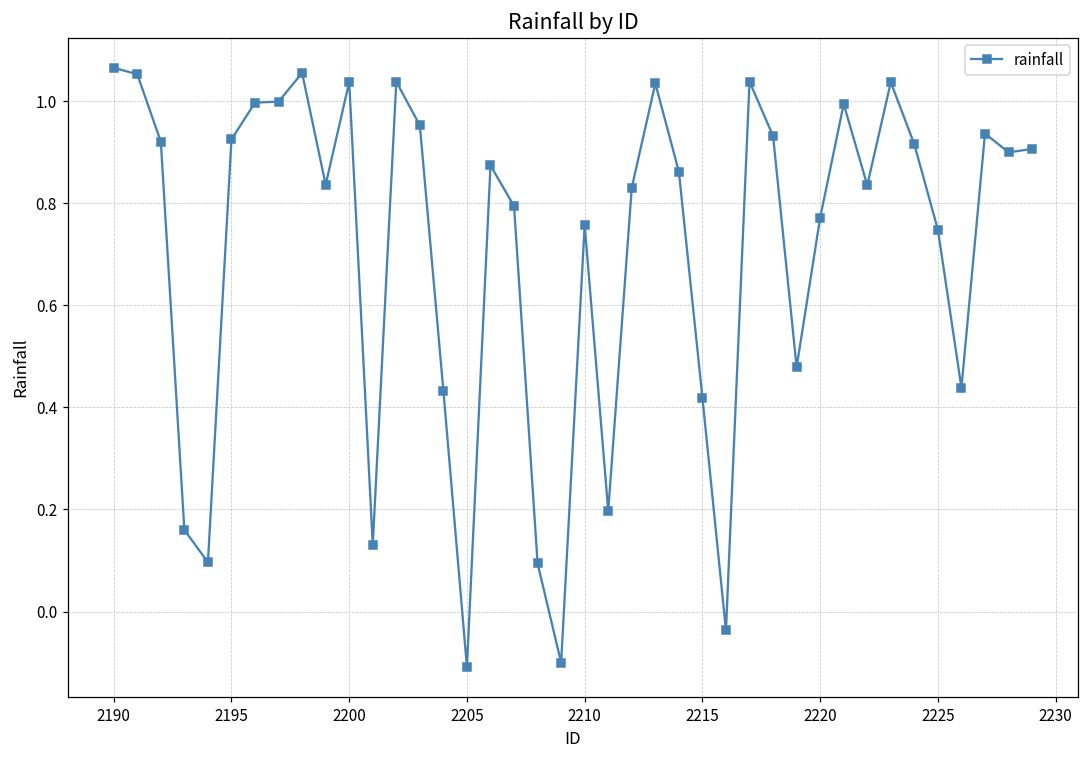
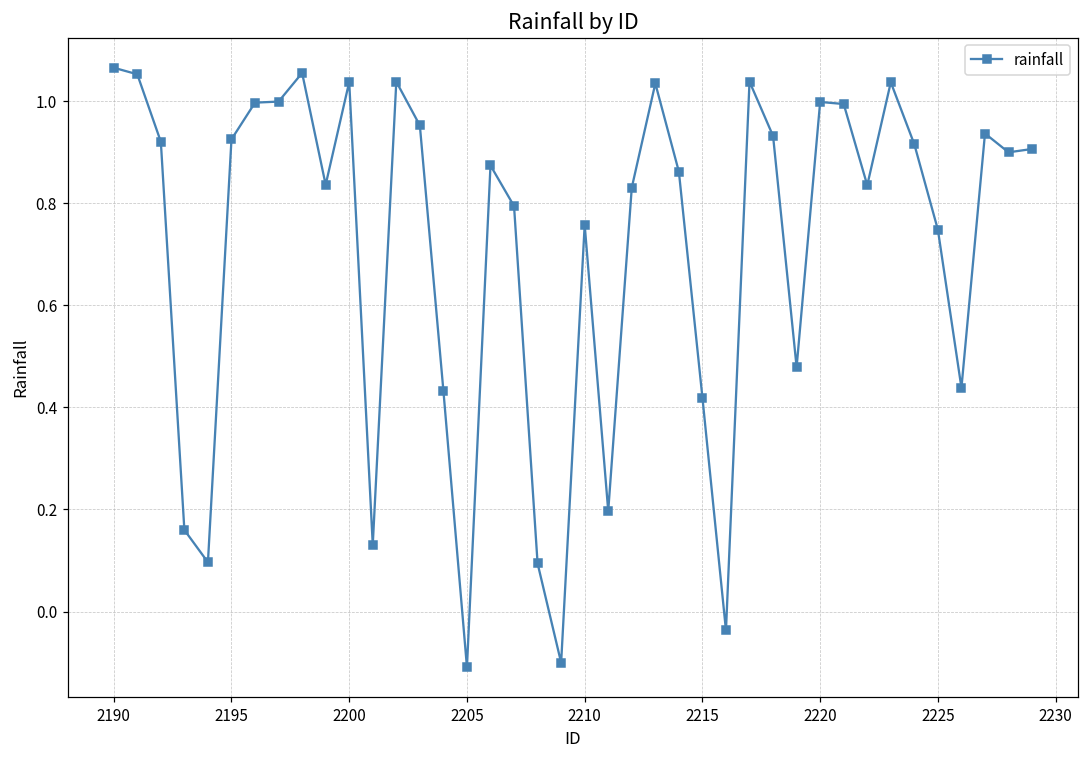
2220: 0.77 -> 1.00
